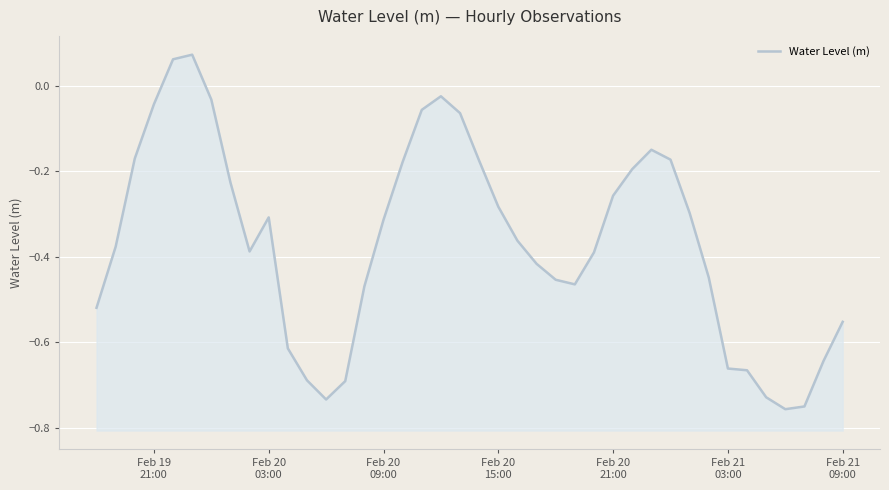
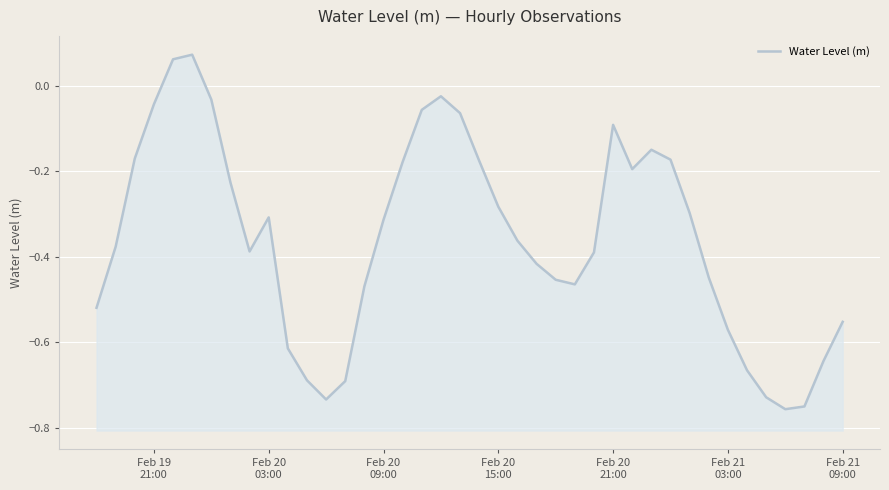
Feb 20 21:00: -0.26 -> -0.09
Feb 21 03:00: -0.66 -> -0.57
